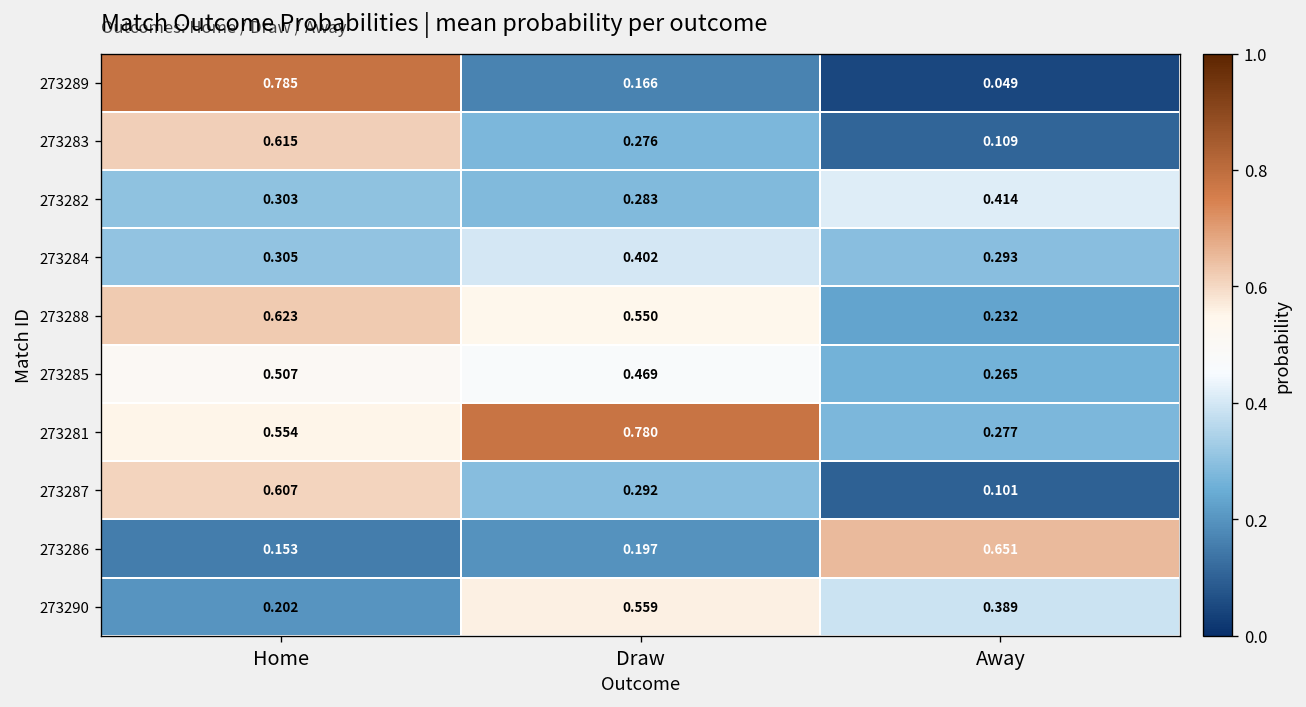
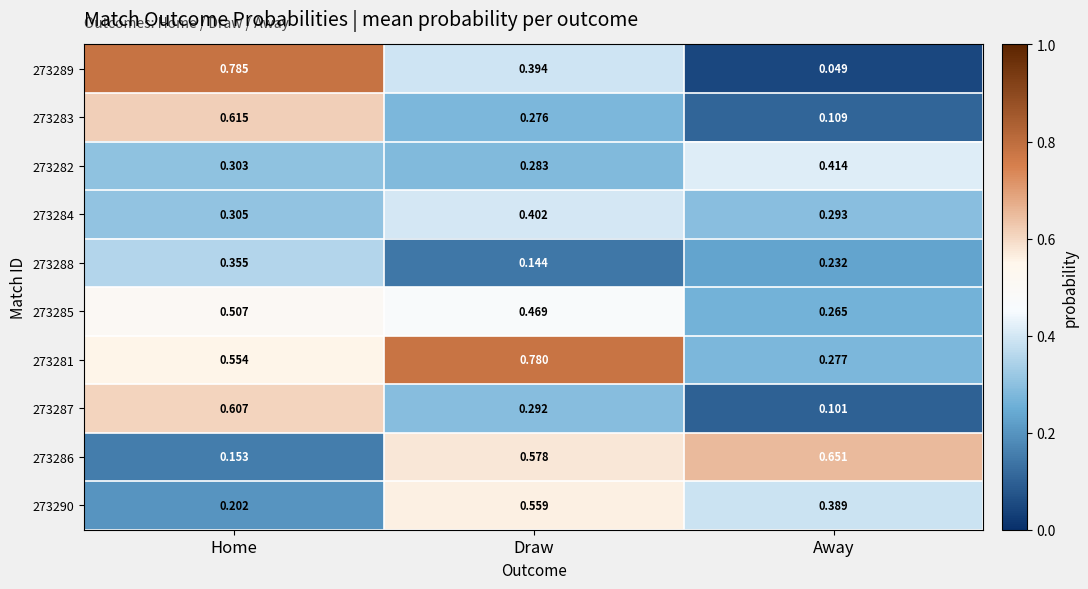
273289, Draw: 0.166 -> 0.394
273288, Home: 0.623 -> 0.355
273288, Draw: 0.550 -> 0.144
273286, Draw: 0.197 -> 0.578
